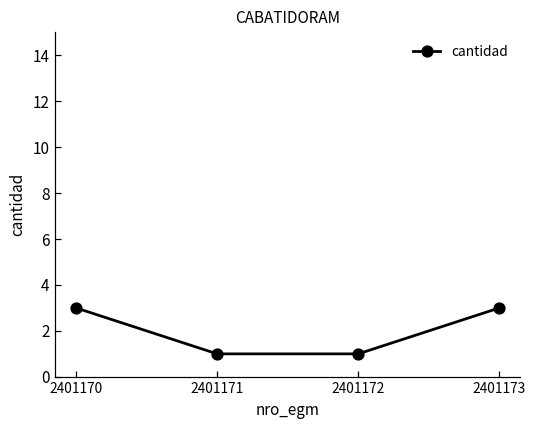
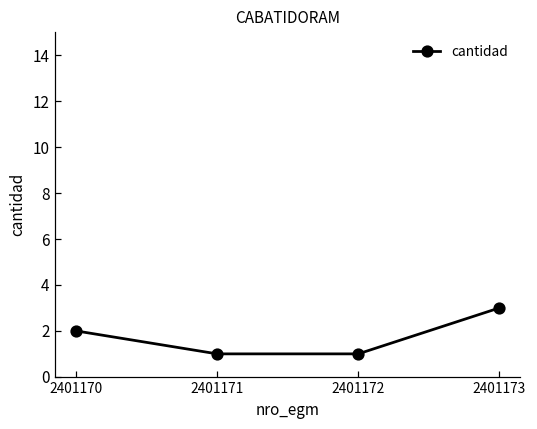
2401170: 3 -> 2
